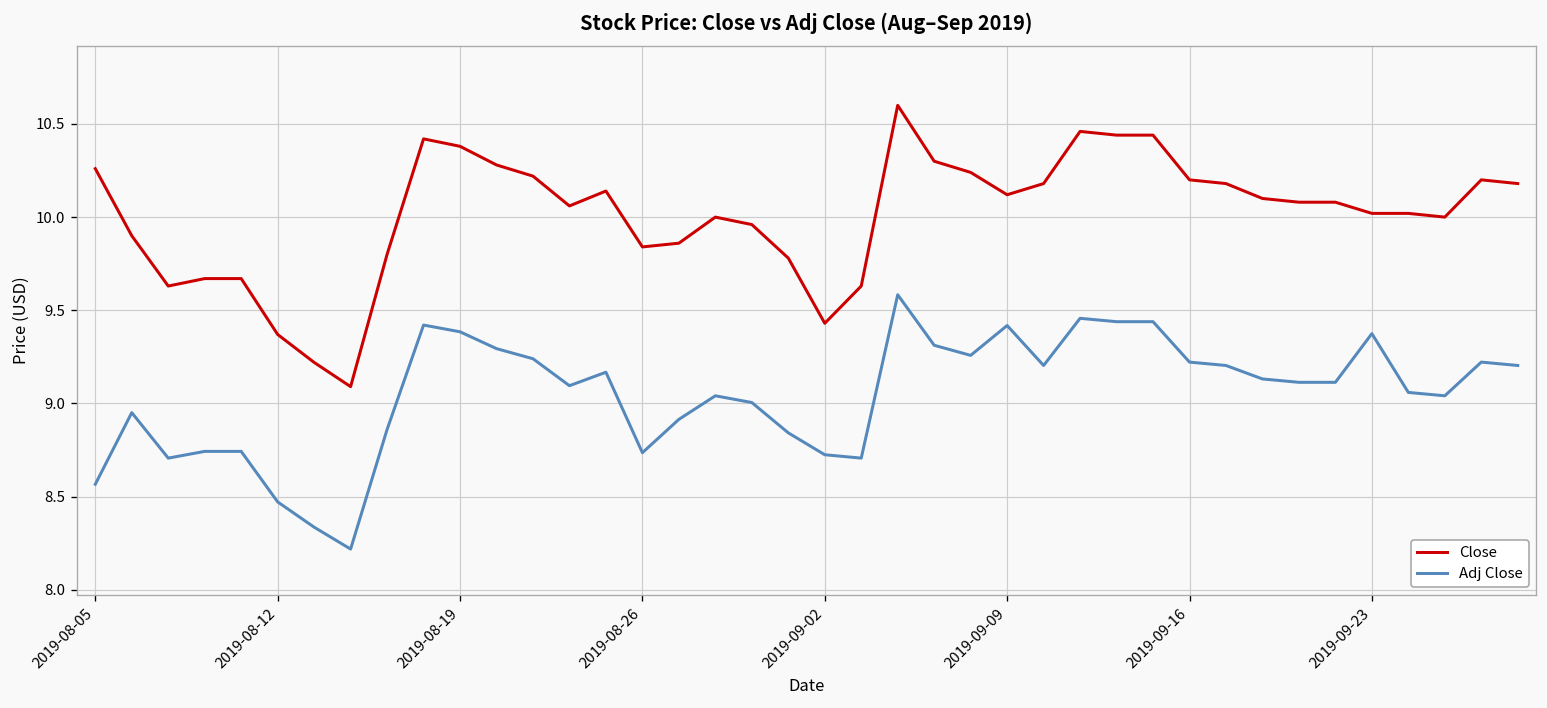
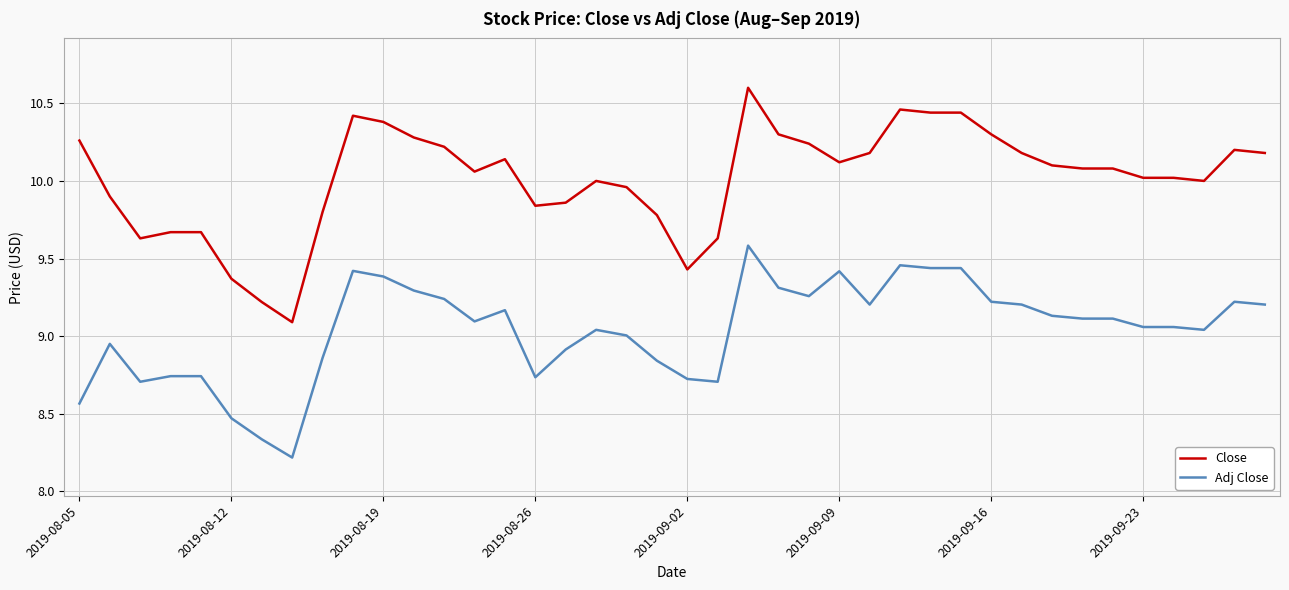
Close, 2019-09-16: 10.2 -> 10.3
Adj Close, 2019-09-23: 9.37 -> 9.06
